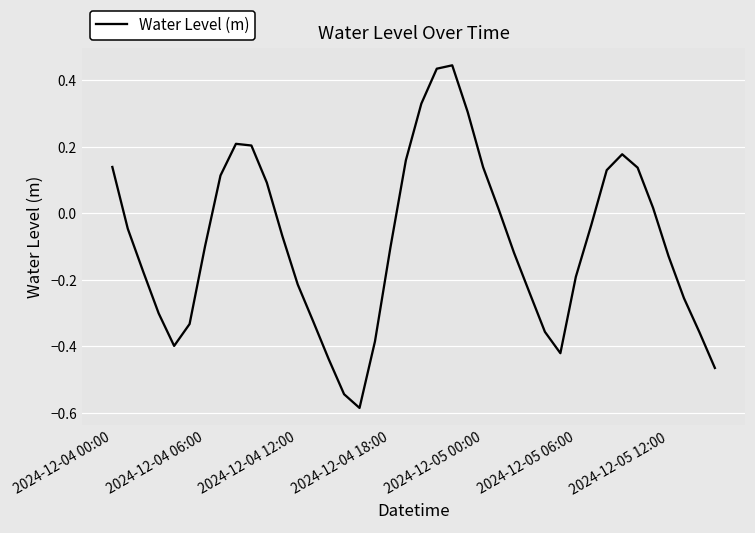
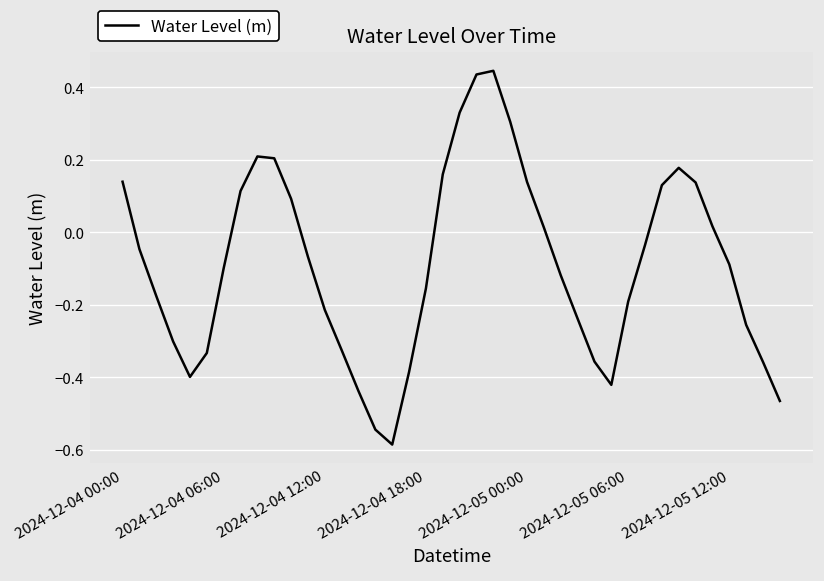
2024-12-04 18:00: -0.10 -> -0.15
2024-12-05 12:00: -0.13 -> -0.09
